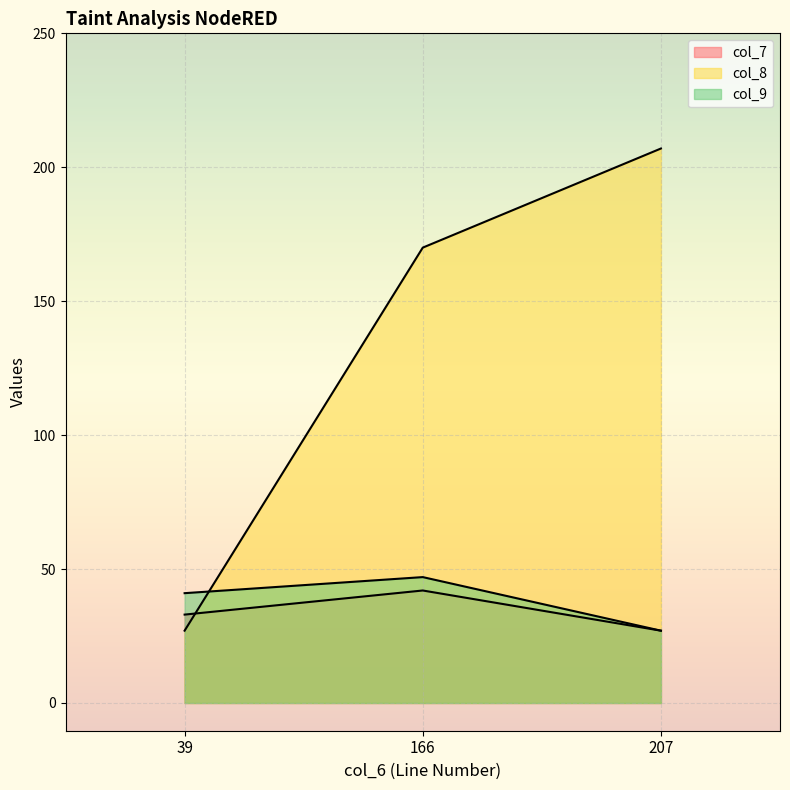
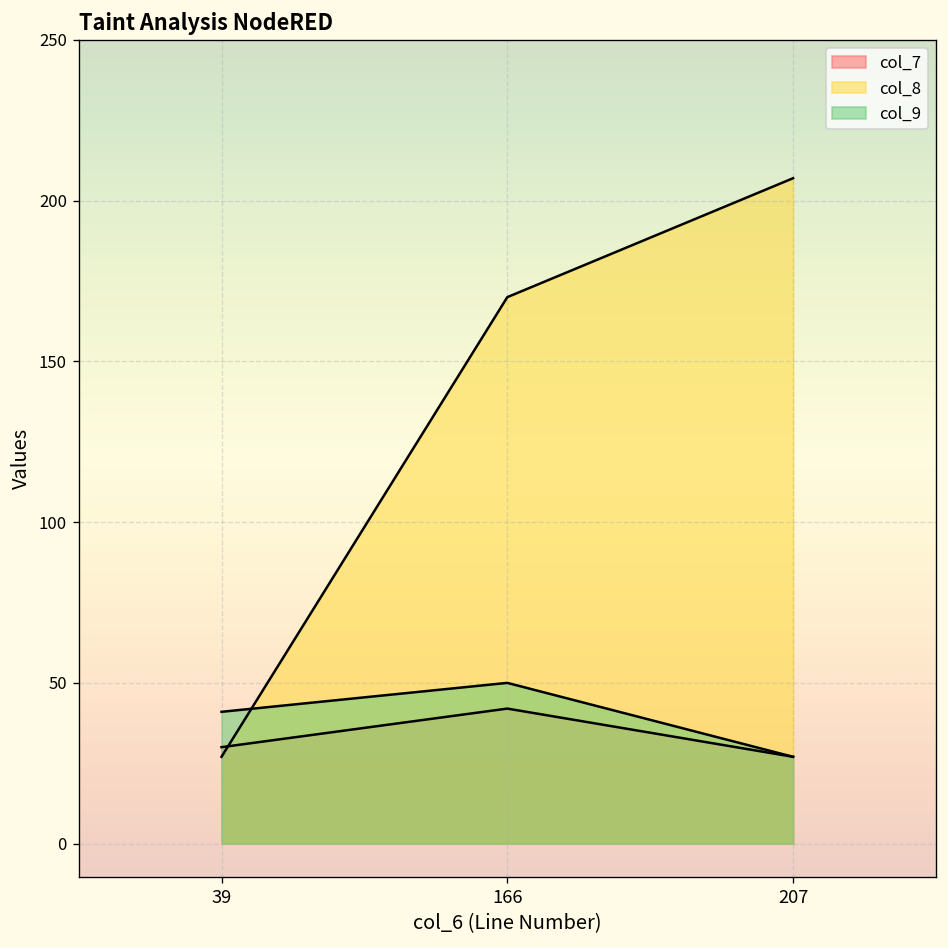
col_7, 39: 33 -> 30
col_9, 166: 47 -> 50
